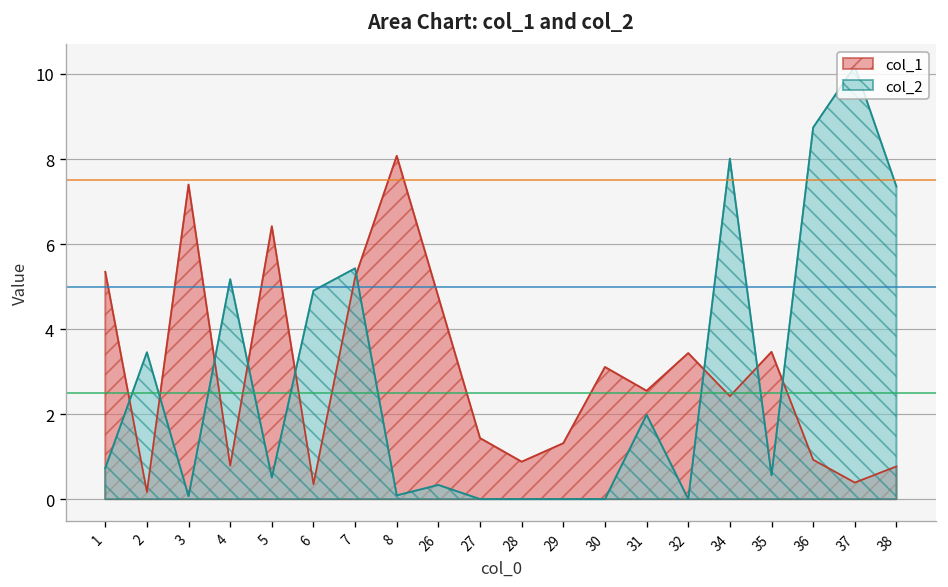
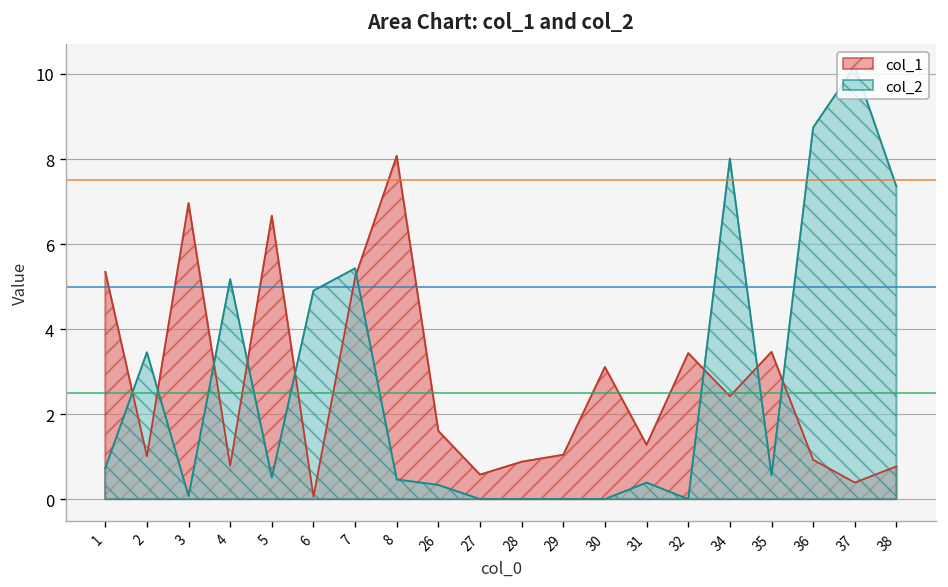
col_1, 2: 0.2 -> 1.0
col_1, 3: 7.4 -> 7.0
col_1, 5: 6.4 -> 6.7
col_1, 6: 0.4 -> 0.1
col_2, 8: 0.1 -> 0.5
col_1, 26: 4.8 -> 1.6
col_1, 27: 1.4 -> 0.6
col_1, 29: 1.3 -> 1.0
col_1, 31: 2.5 -> 1.3
col_2, 31: 2.0 -> 0.4
